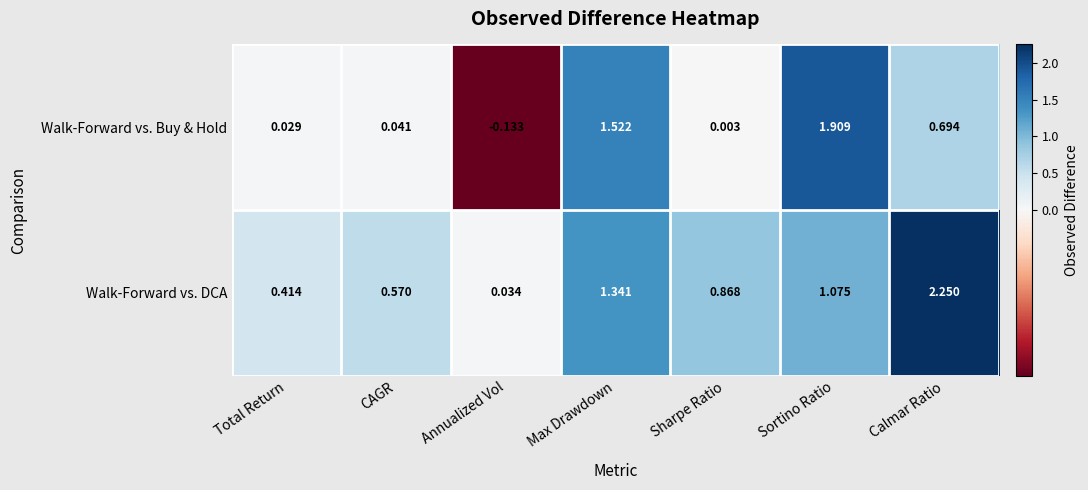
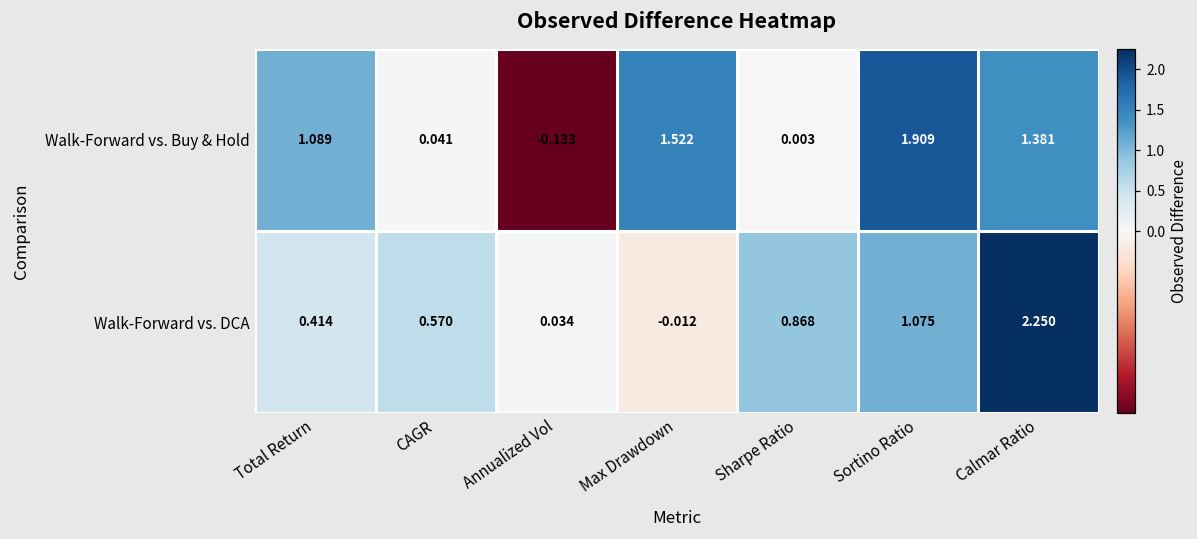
Walk-Forward vs. Buy & Hold, Total Return: 0.029 -> 1.089
Walk-Forward vs. Buy & Hold, Calmar Ratio: 0.694 -> 1.381
Walk-Forward vs. DCA, Max Drawdown: 1.341 -> -0.012
